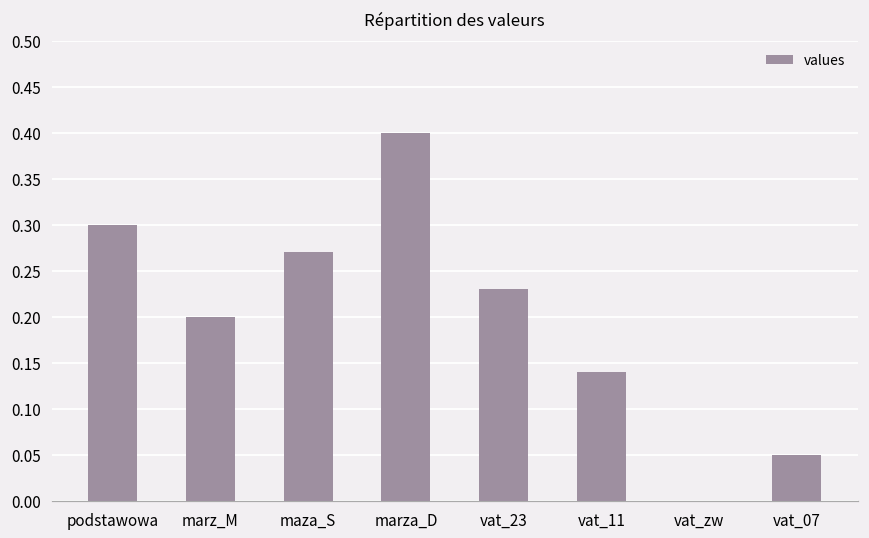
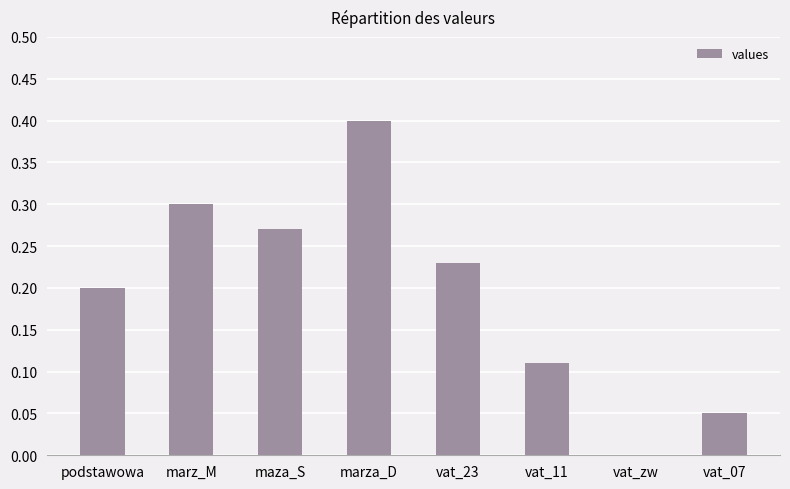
podstawowa: 0.3 -> 0.2
marz_M: 0.2 -> 0.3
vat_11: 0.14 -> 0.11
